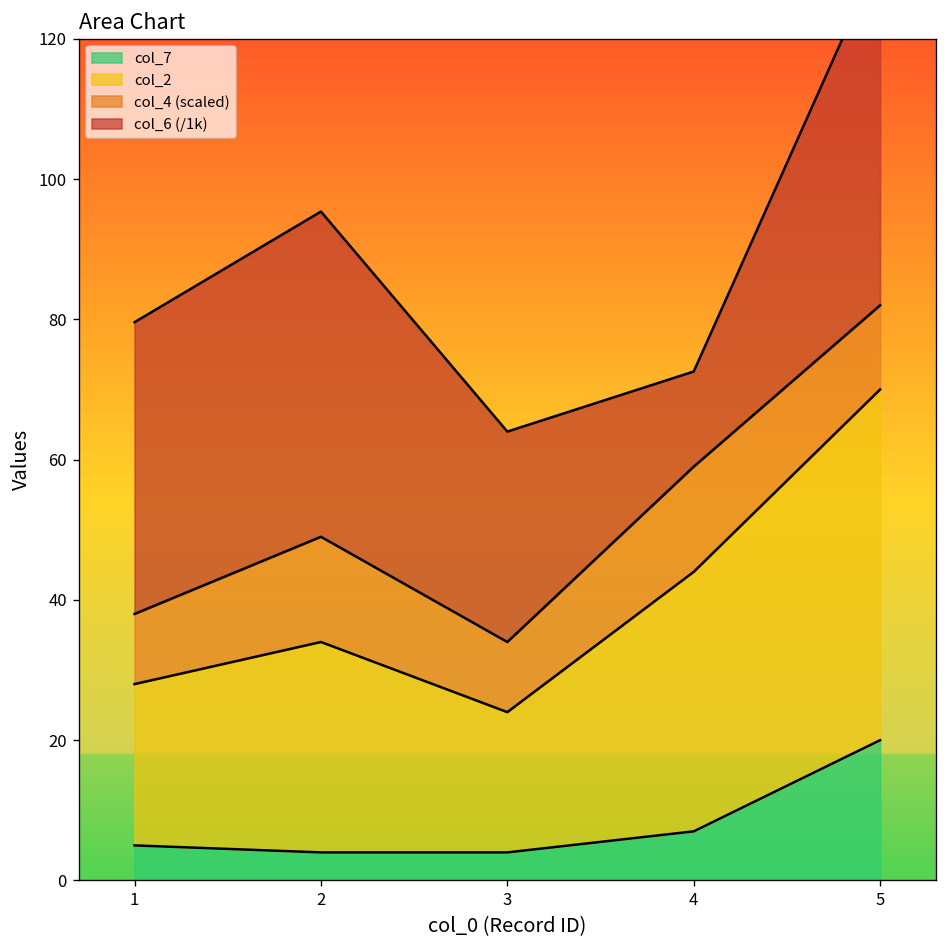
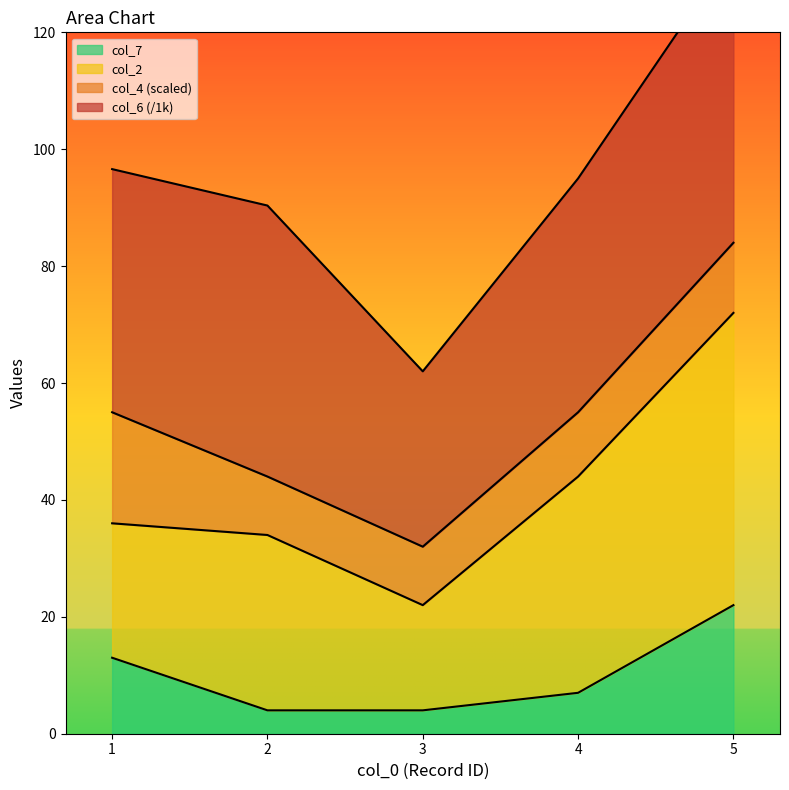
col_7, 1: 5 -> 13
col_4 (scaled), 1: 10 -> 19
col_4 (scaled), 2: 15 -> 10
col_2, 3: 20 -> 18
col_4 (scaled), 4: 15 -> 11
col_6 (/1k), 4: 14 -> 40
col_7, 5: 20 -> 22
